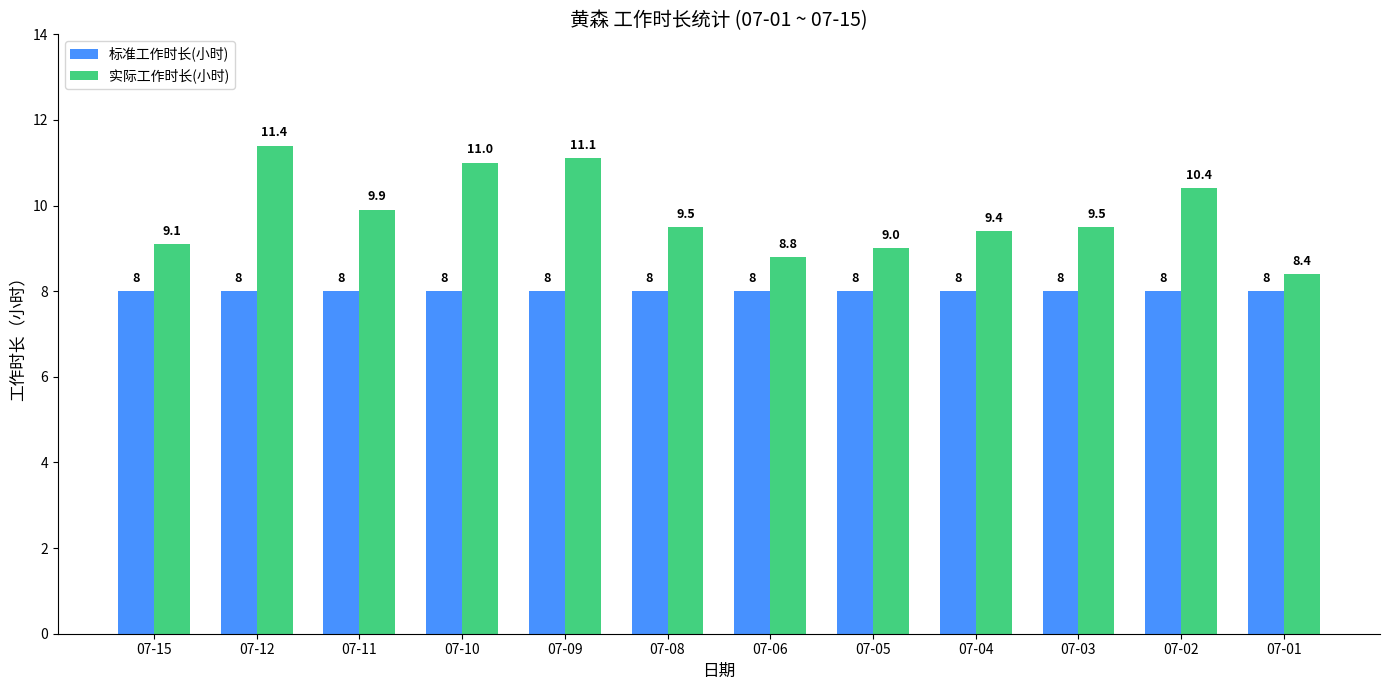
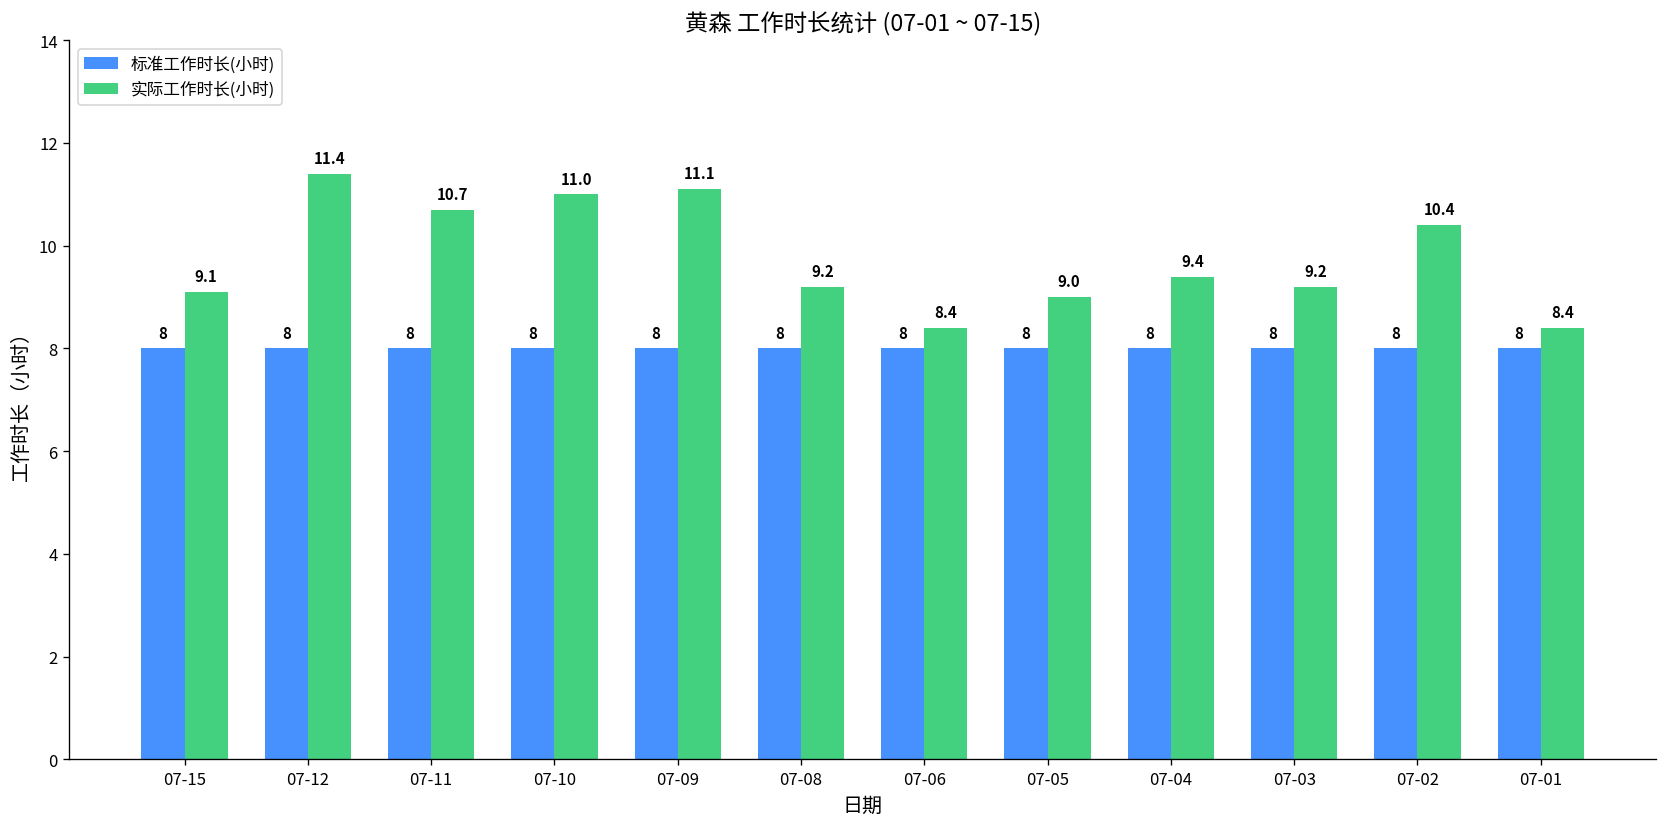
实际工作时长(小时), 07-11: 9.9 -> 10.7
实际工作时长(小时), 07-08: 9.5 -> 9.2
实际工作时长(小时), 07-06: 8.8 -> 8.4
实际工作时长(小时), 07-03: 9.5 -> 9.2
